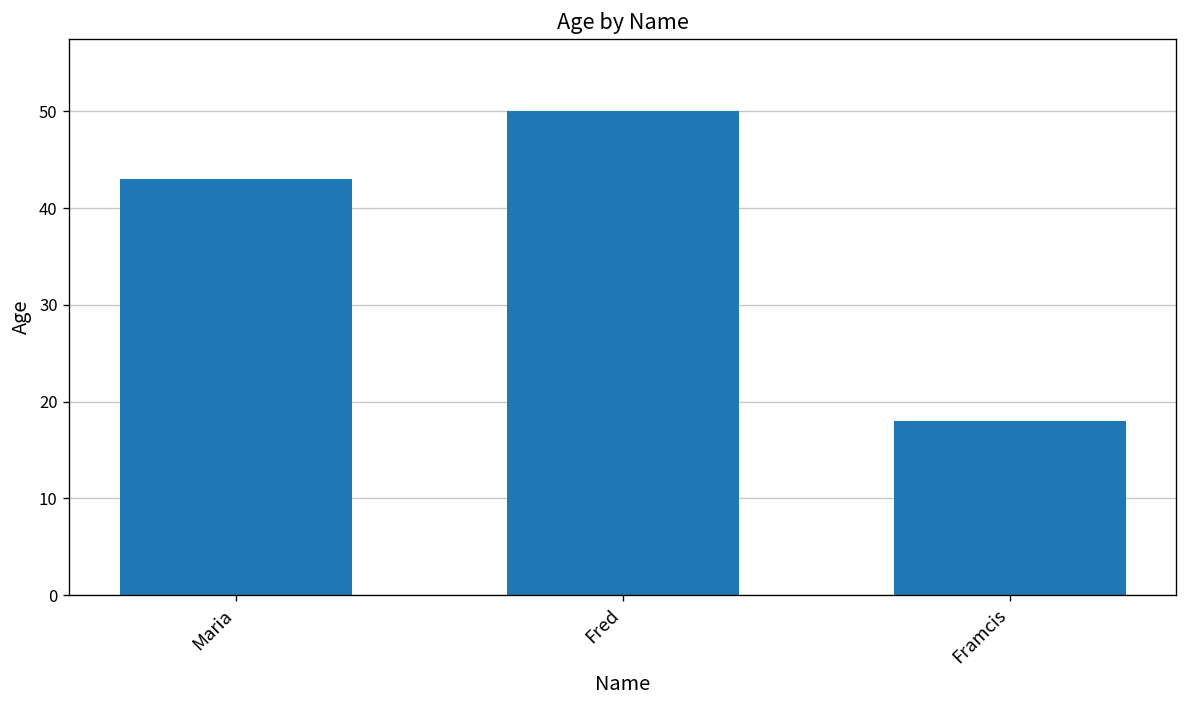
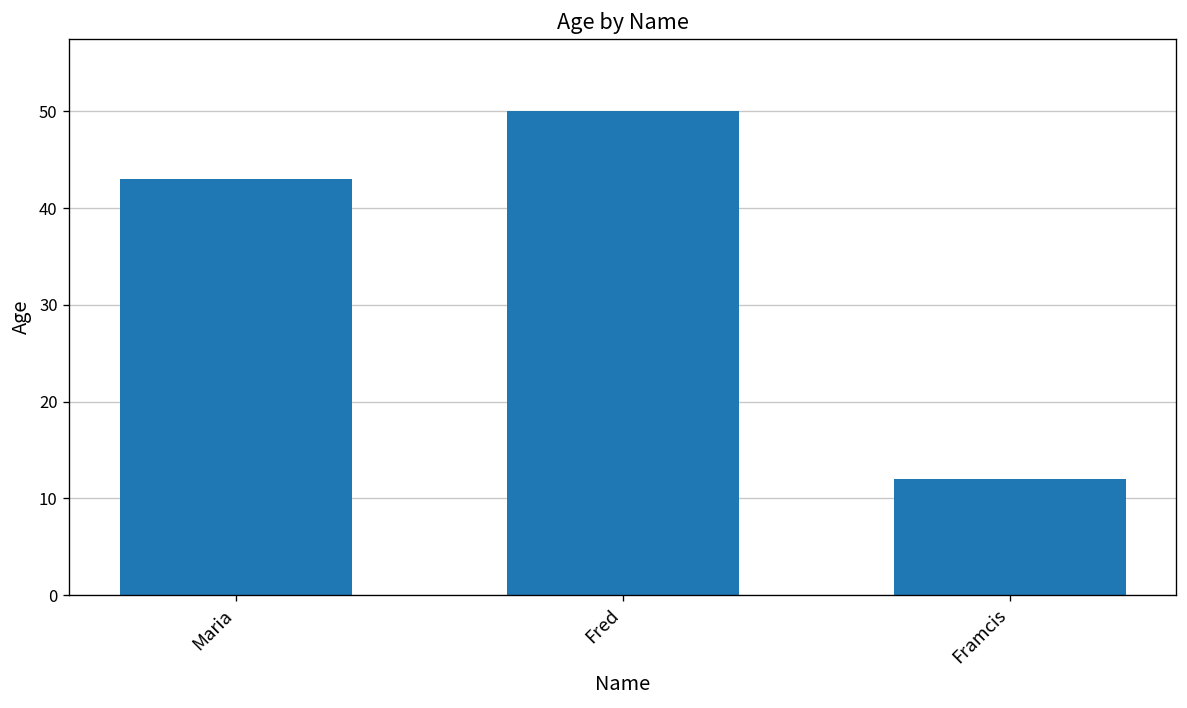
Framcis: 18 -> 12
